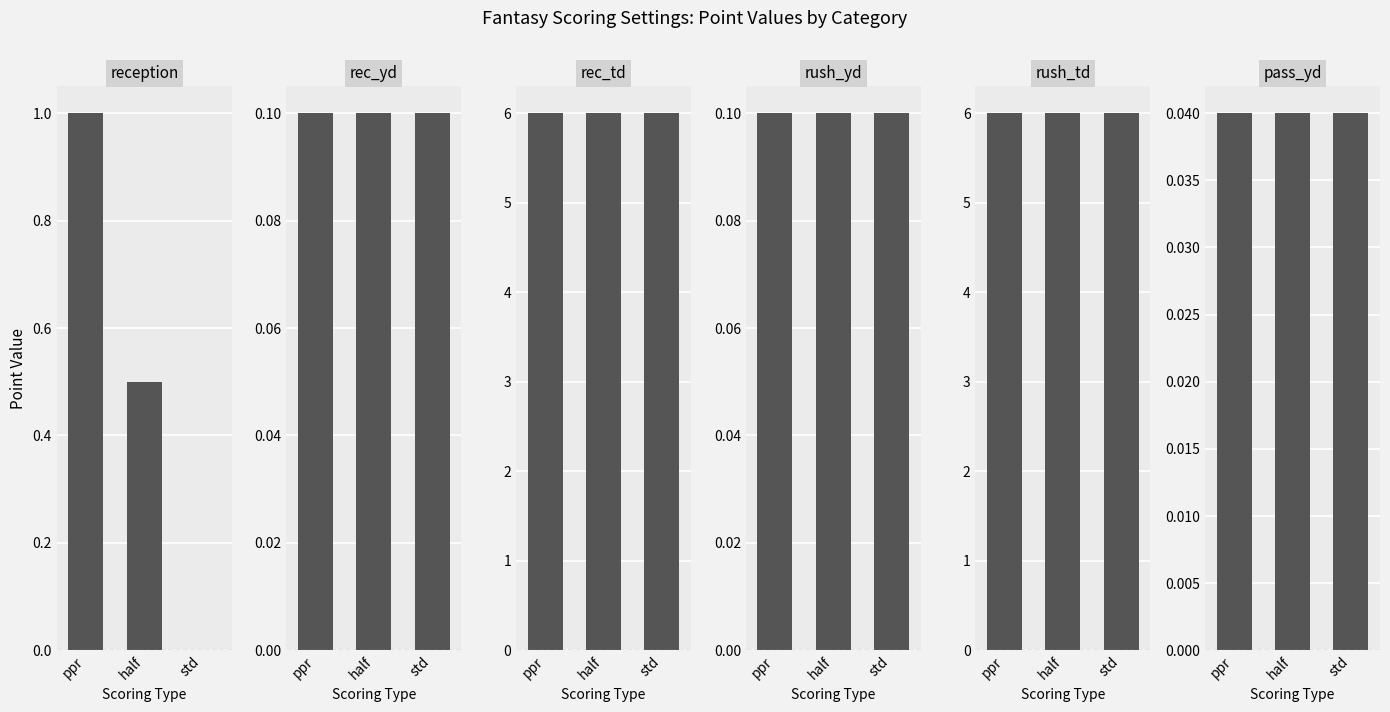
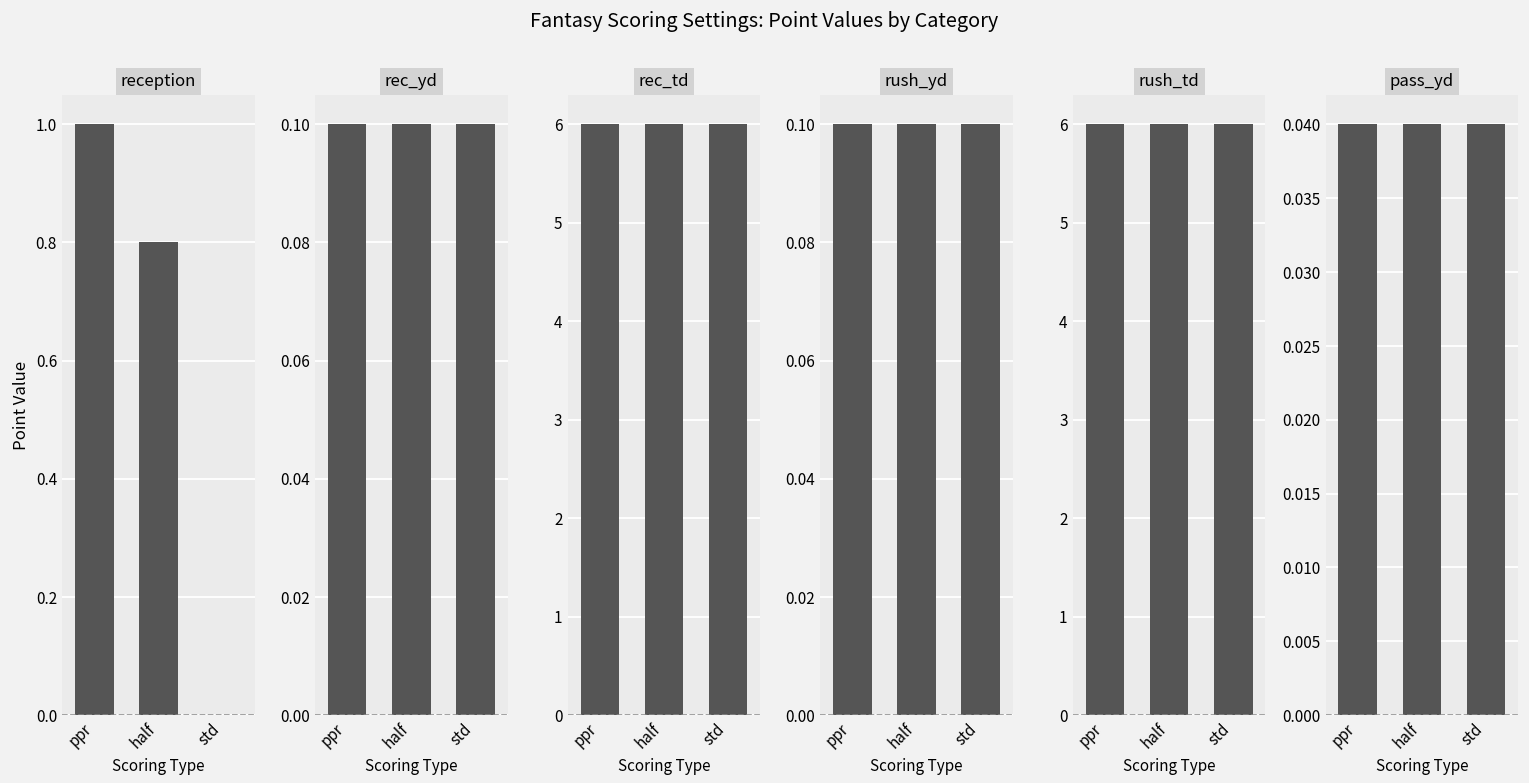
reception, half: 0.5 -> 0.8
